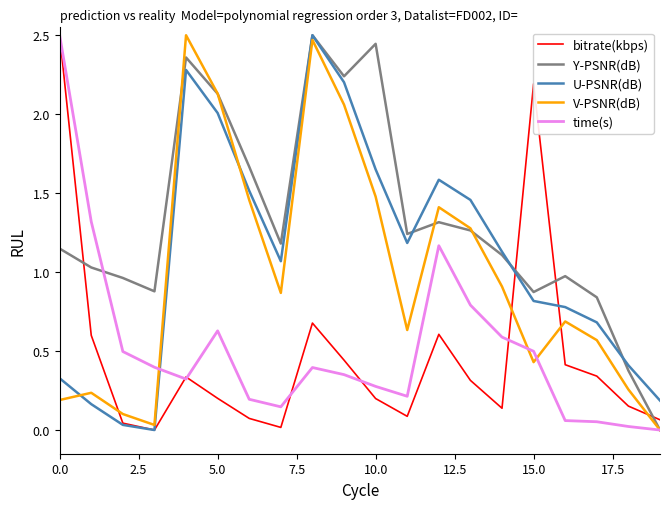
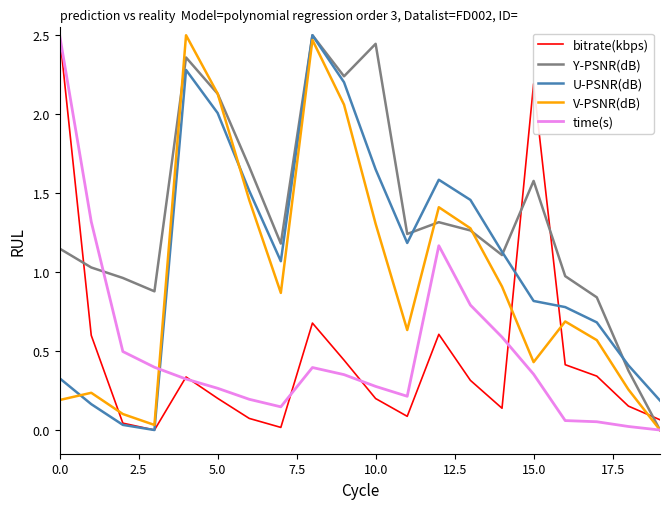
time(s), 5.0: 0.63 -> 0.26
V-PSNR(dB), 10.0: 1.48 -> 1.31
Y-PSNR(dB), 15.0: 0.87 -> 1.58
time(s), 15.0: 0.50 -> 0.35
